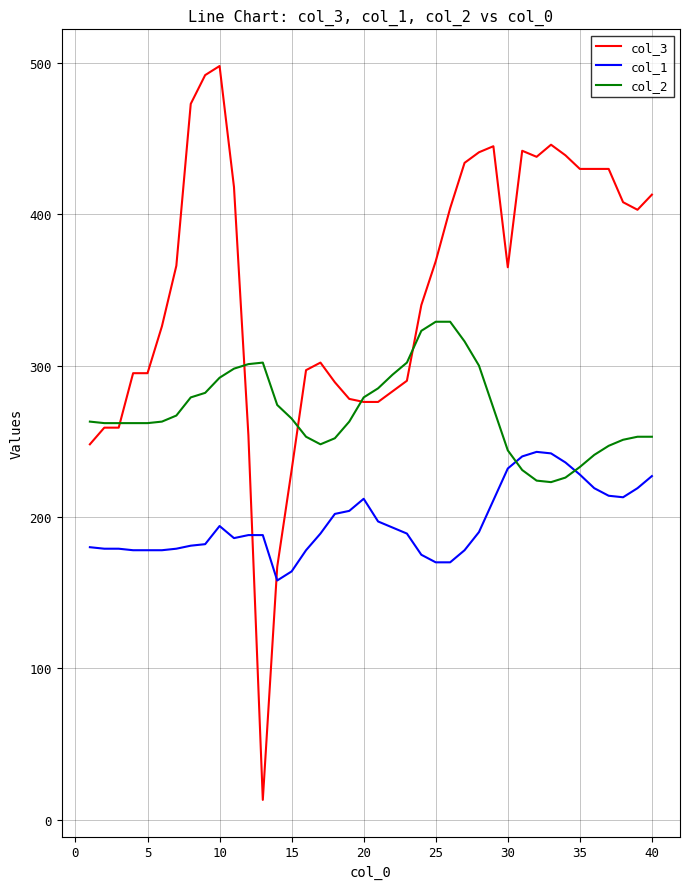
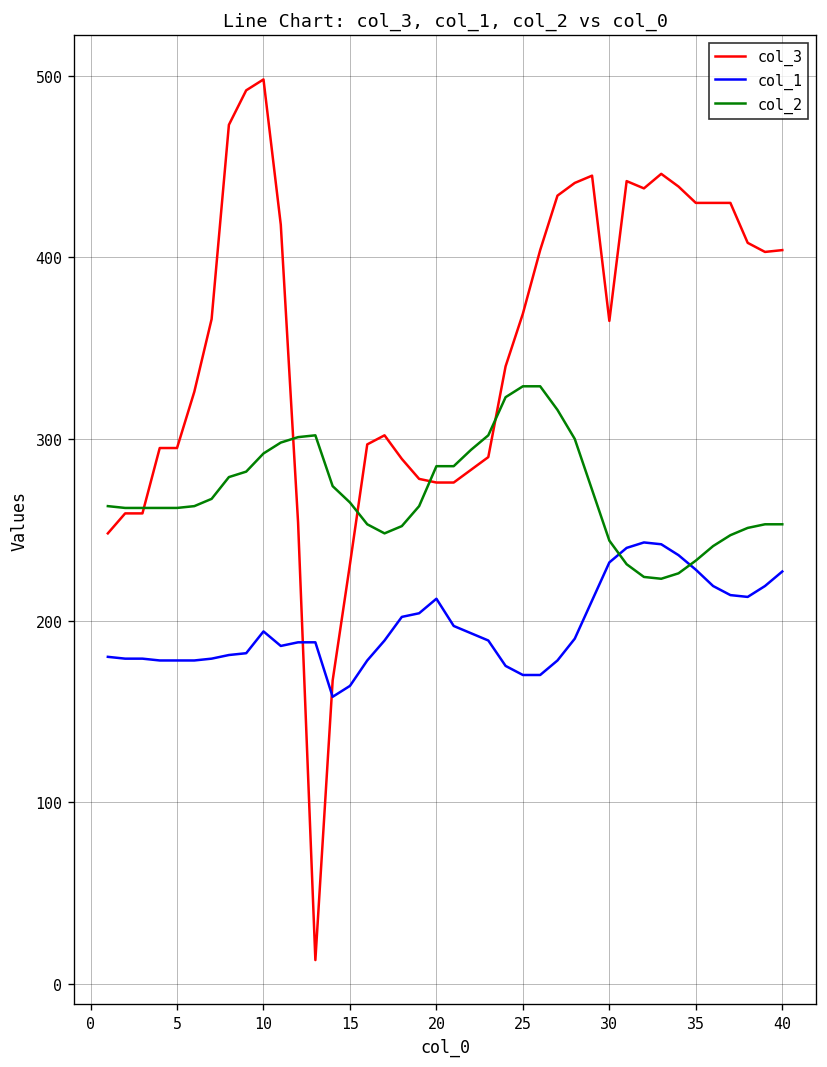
col_2, 20: 279 -> 285
col_3, 40: 413 -> 404
